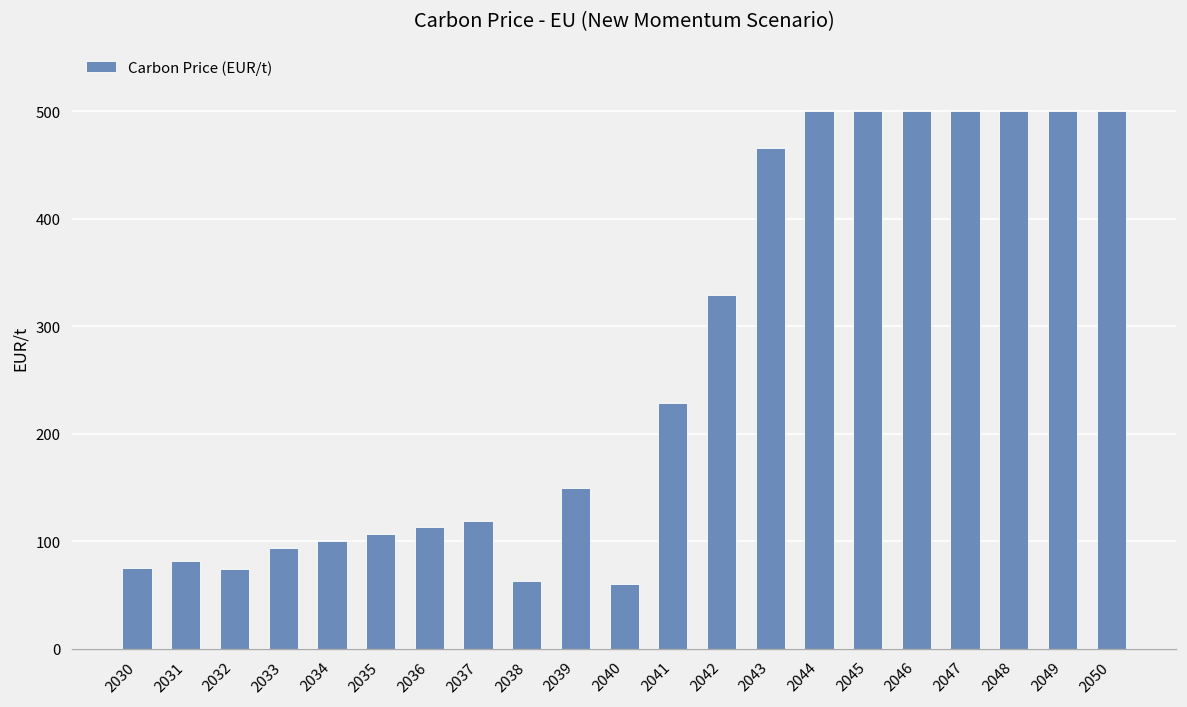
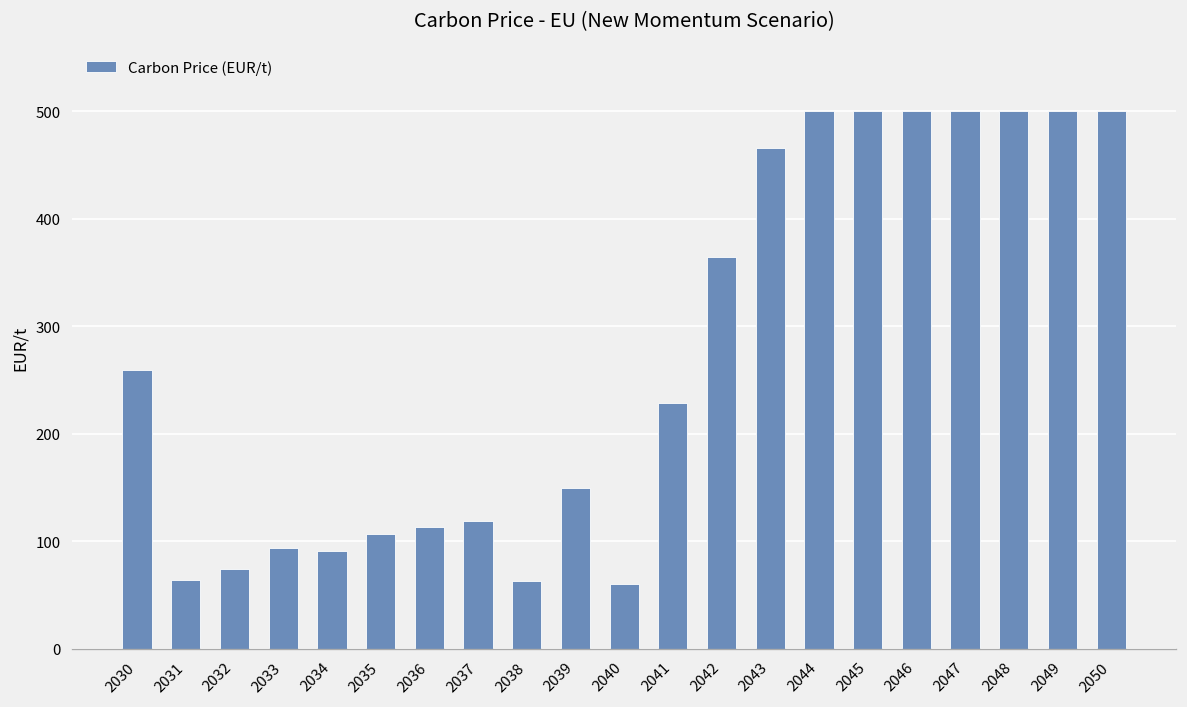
2030: 80 -> 260
2031: 80 -> 60
2034: 100 -> 90
2042: 330 -> 360
